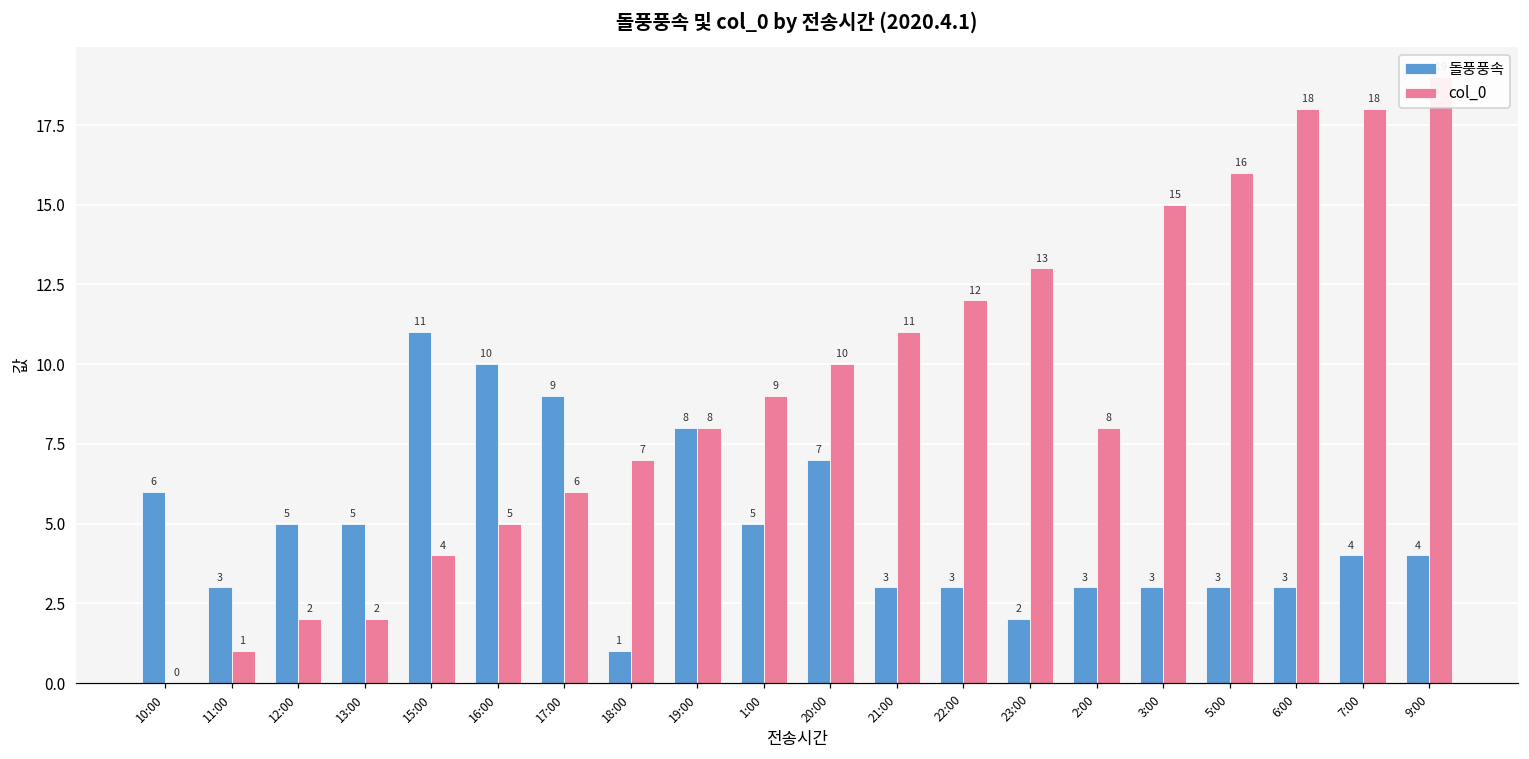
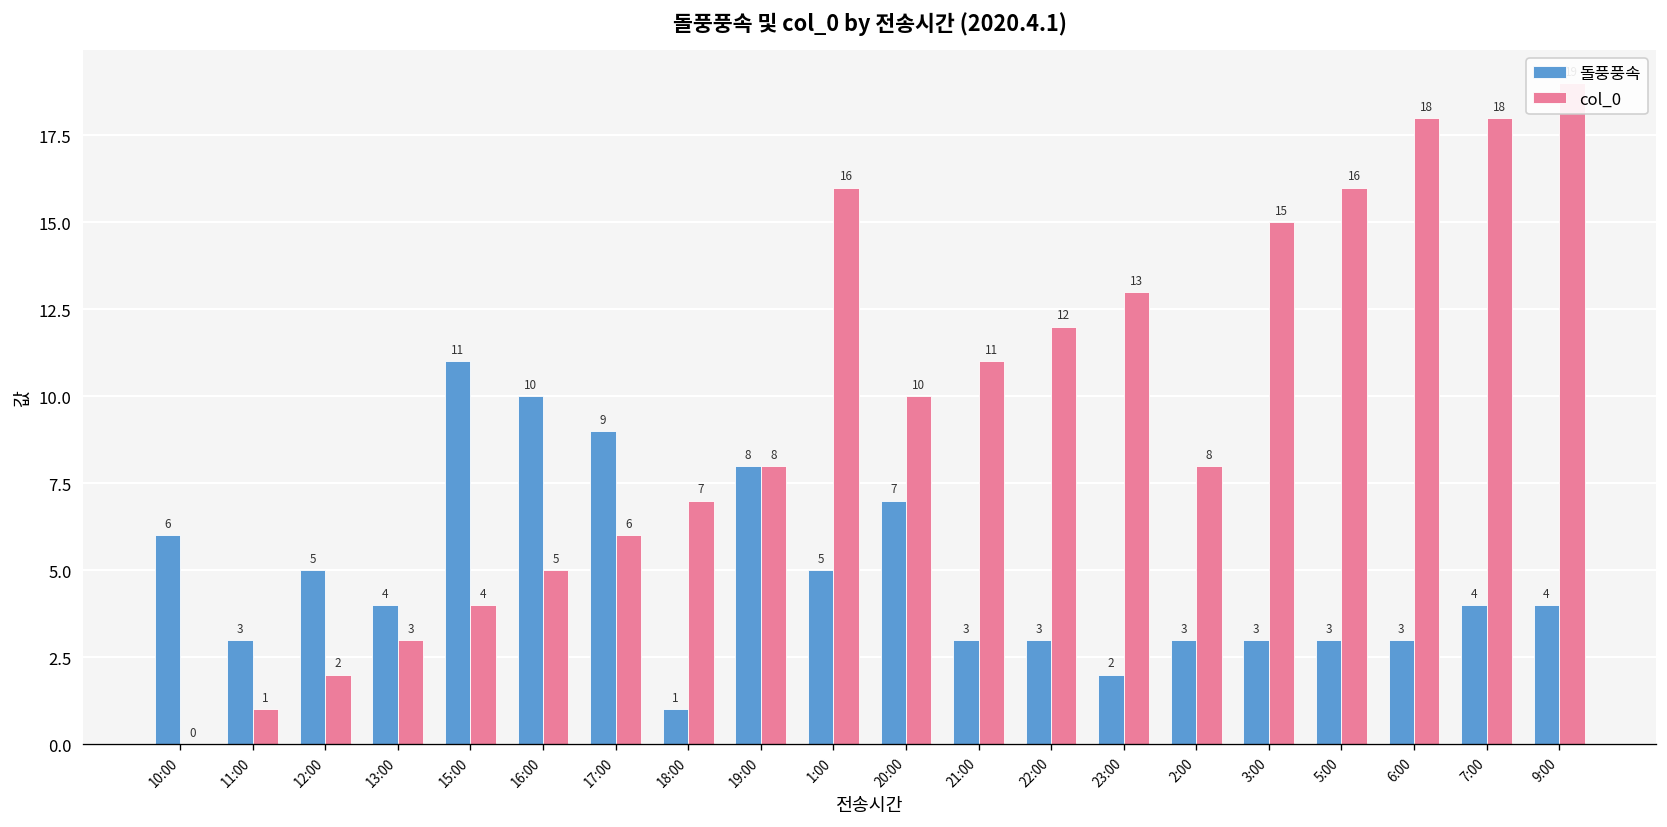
돌풍풍속, 13:00: 5 -> 4
col_0, 13:00: 2 -> 3
col_0, 1:00: 9 -> 16
